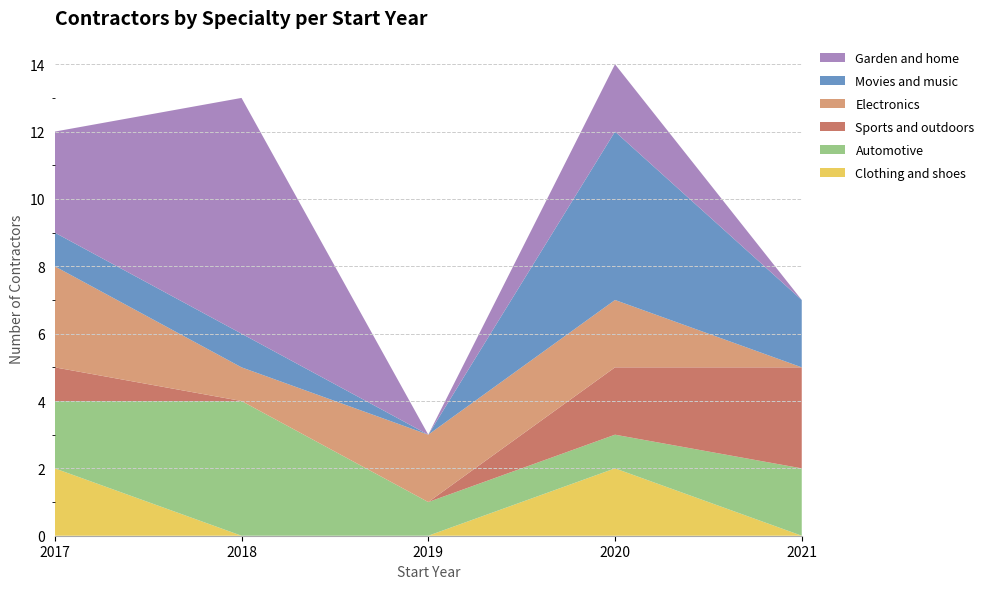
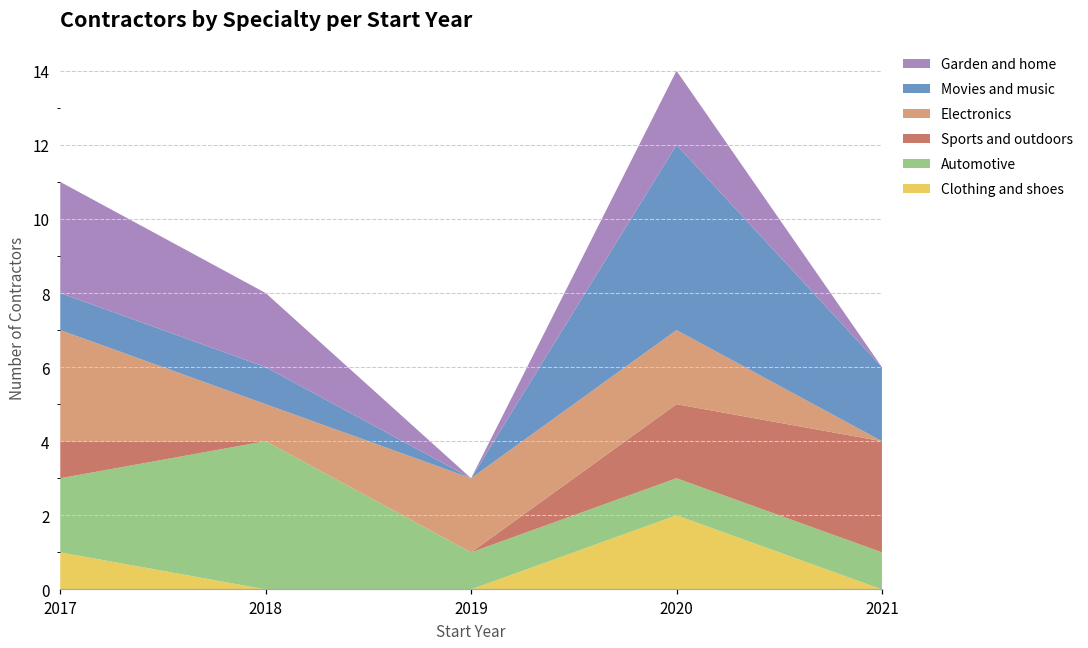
Clothing and shoes, 2017: 2 -> 1
Garden and home, 2018: 7 -> 2
Automotive, 2021: 2 -> 1
